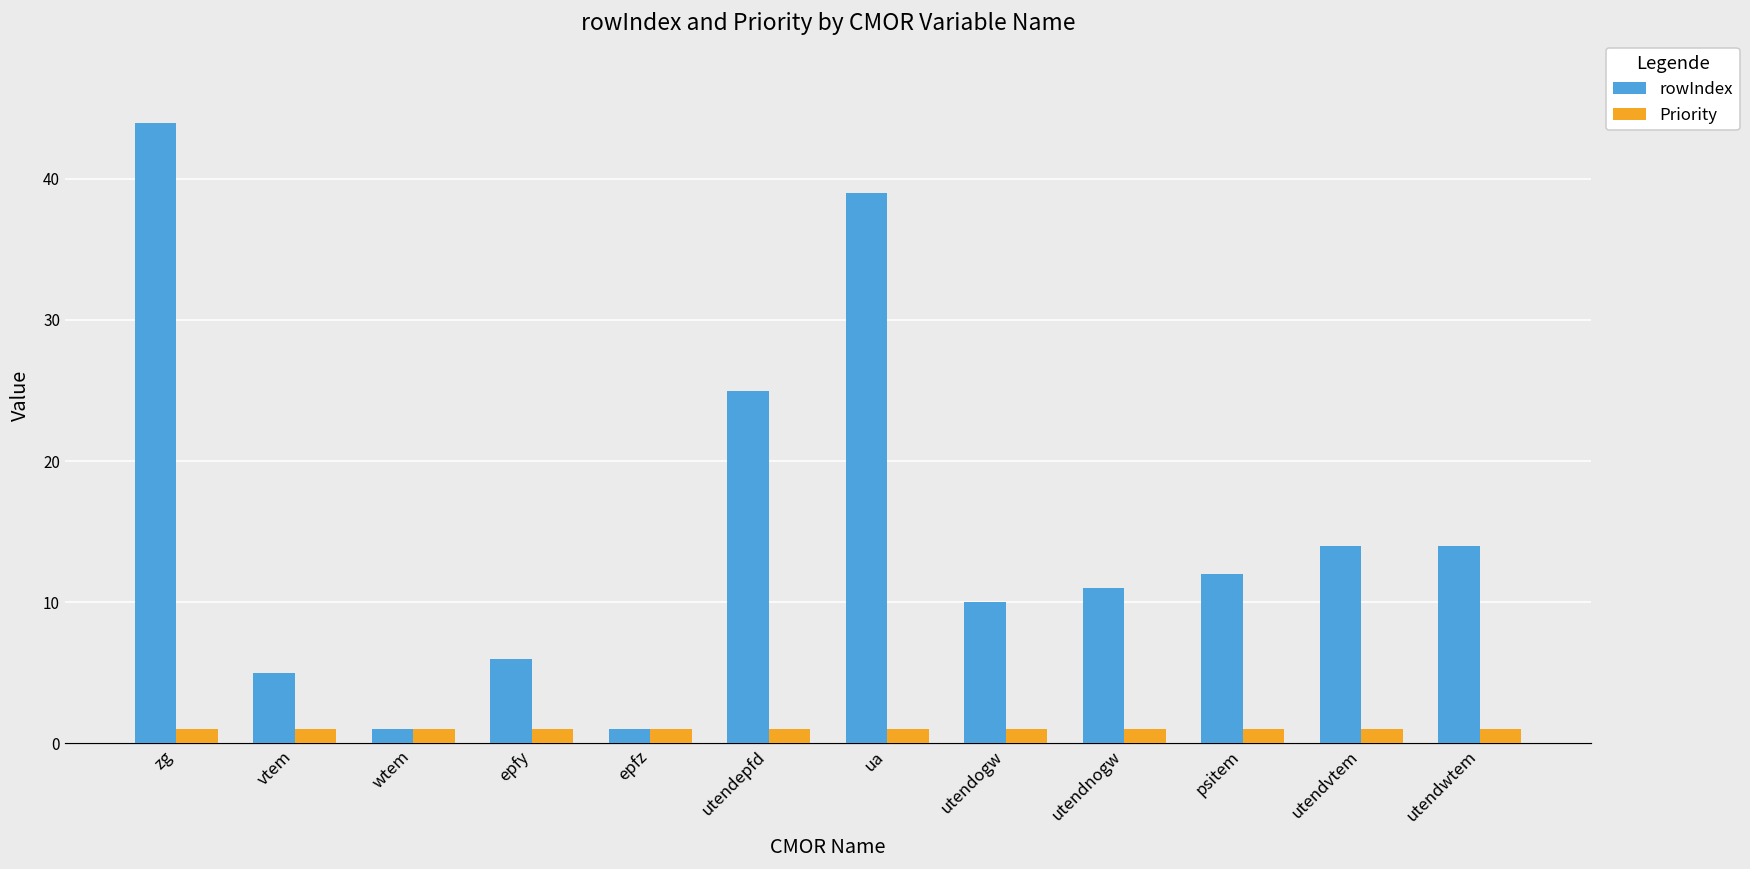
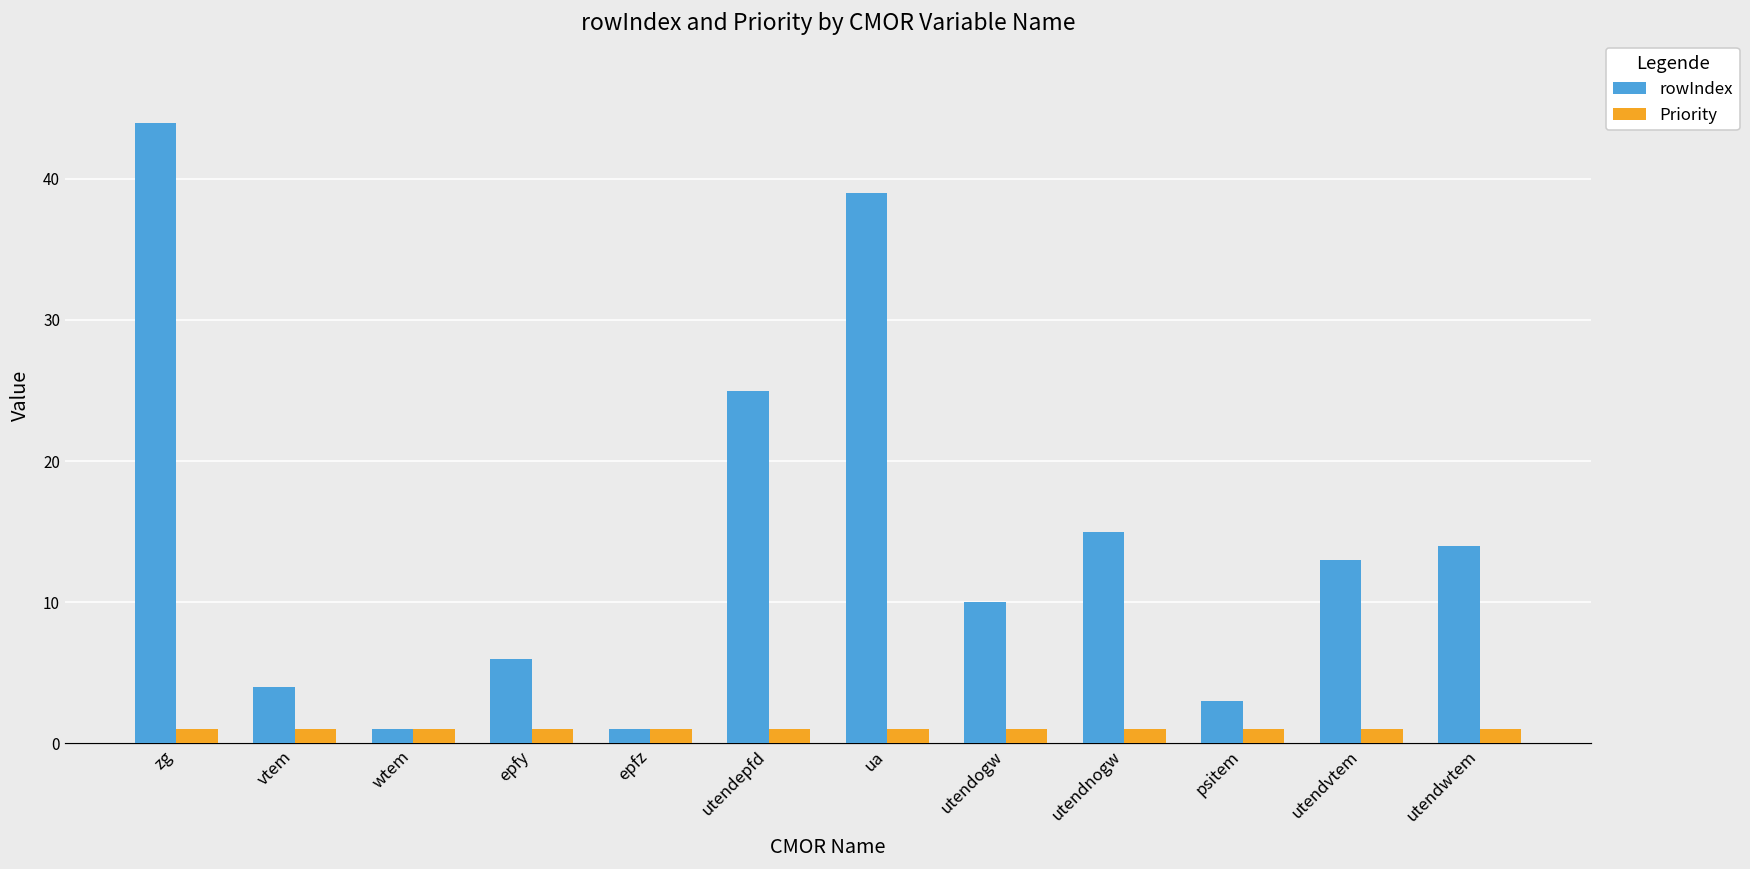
rowIndex, vtem: 5 -> 4
rowIndex, utendnogw: 11 -> 15
rowIndex, psitem: 12 -> 3
rowIndex, utendvtem: 14 -> 13
